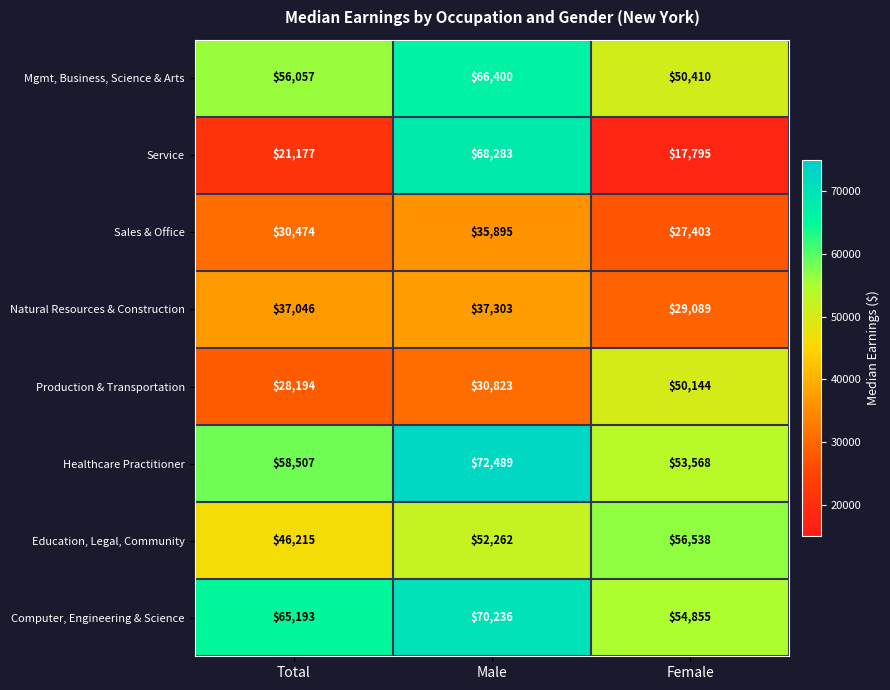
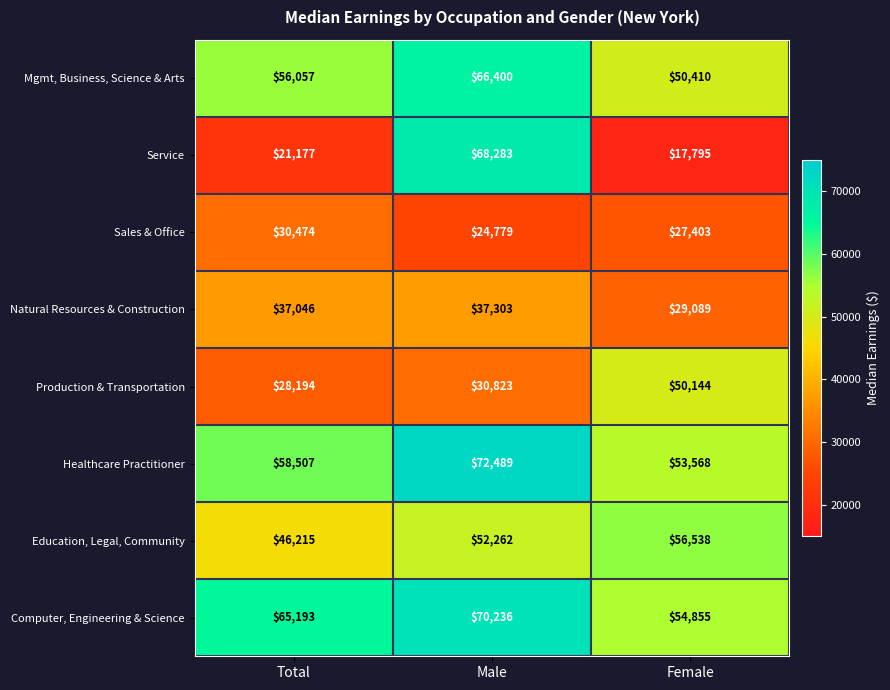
Sales & Office, Male: $35,895 -> $24,779
